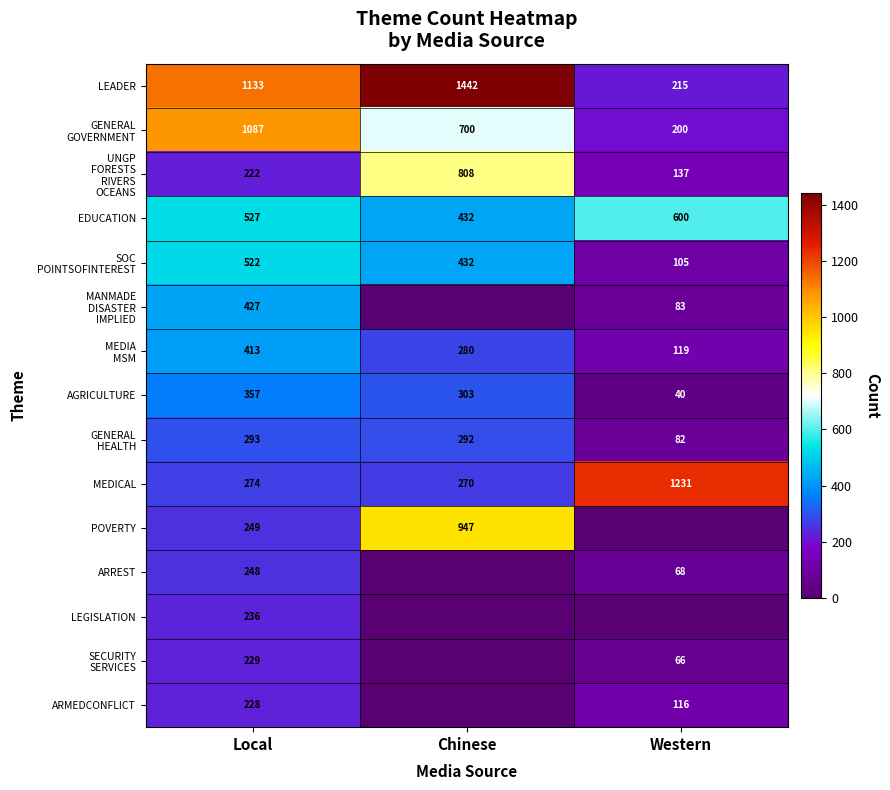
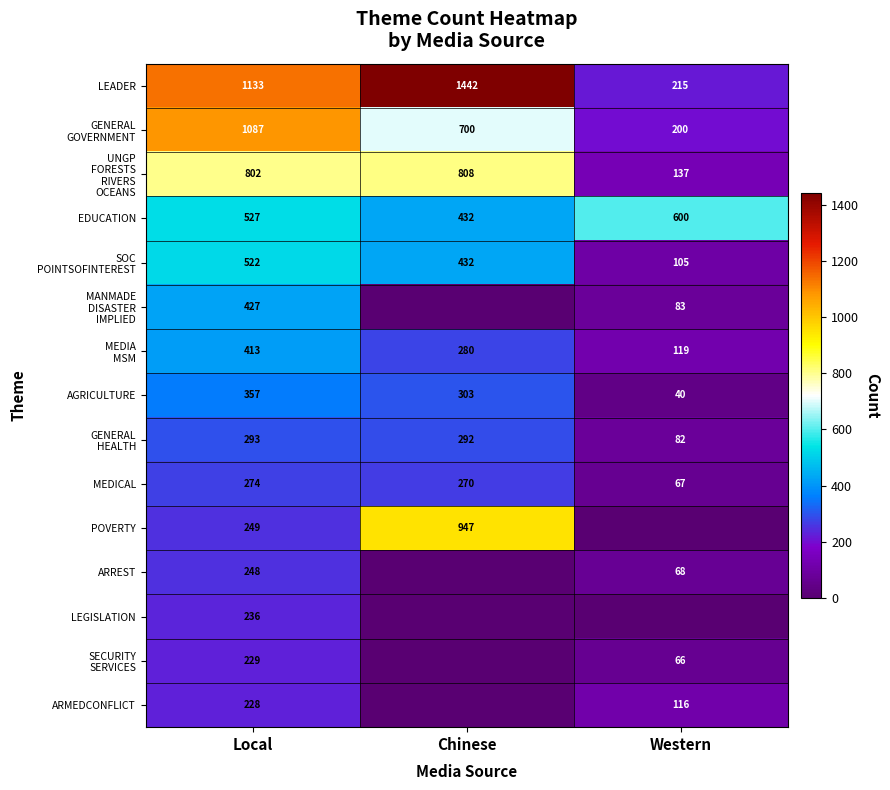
UNGP FORESTS RIVERS OCEANS, Local: 222 -> 802
MEDICAL, Western: 1231 -> 67
